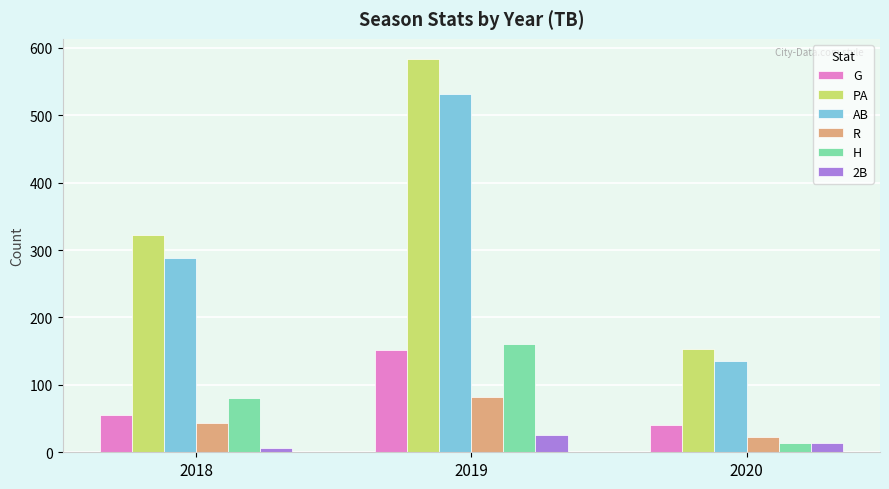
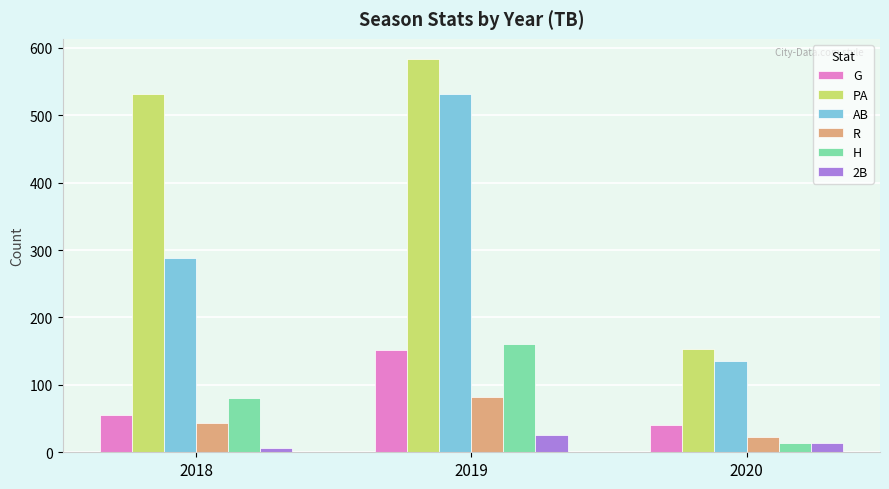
PA, 2018: 320 -> 530
